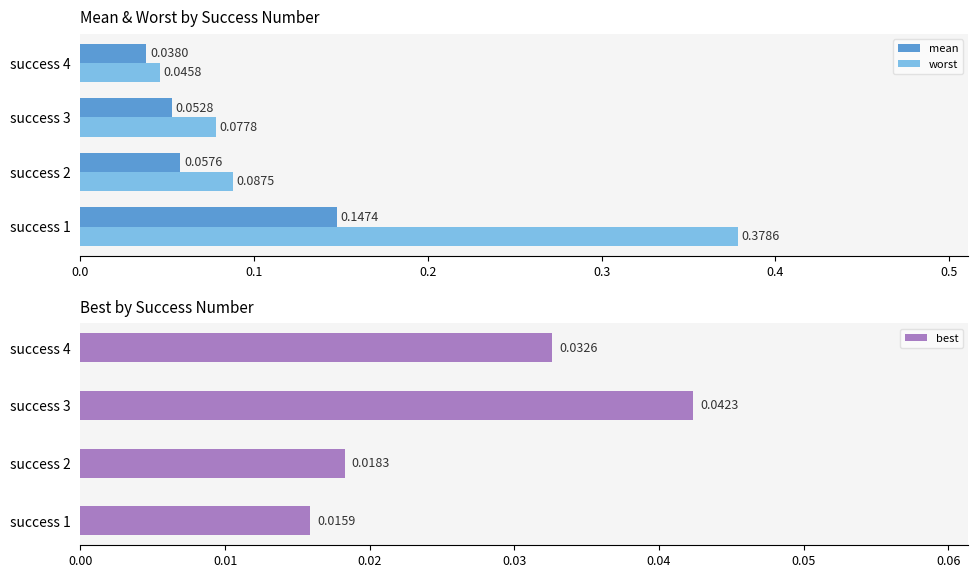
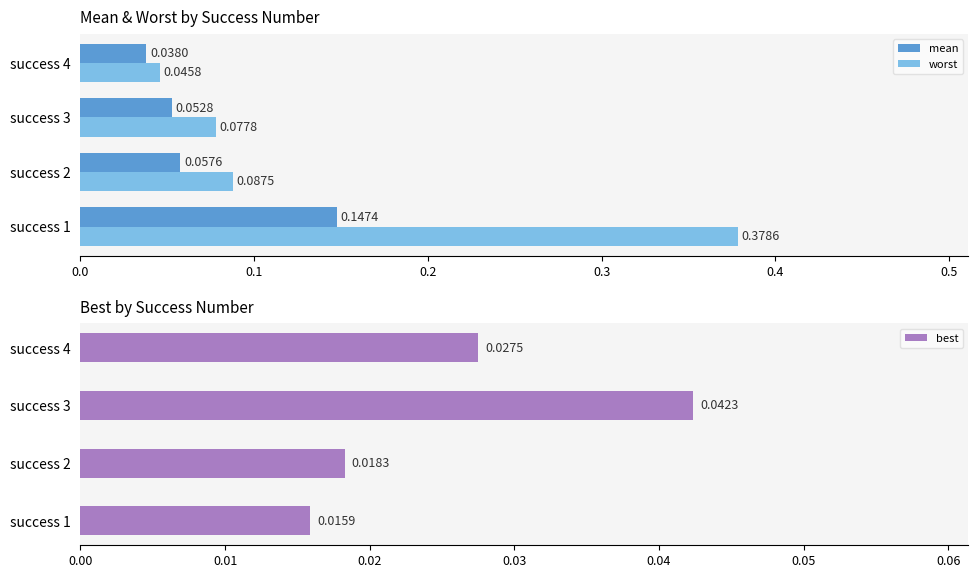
Best by Success Number, success 4: 0.0326 -> 0.0275
